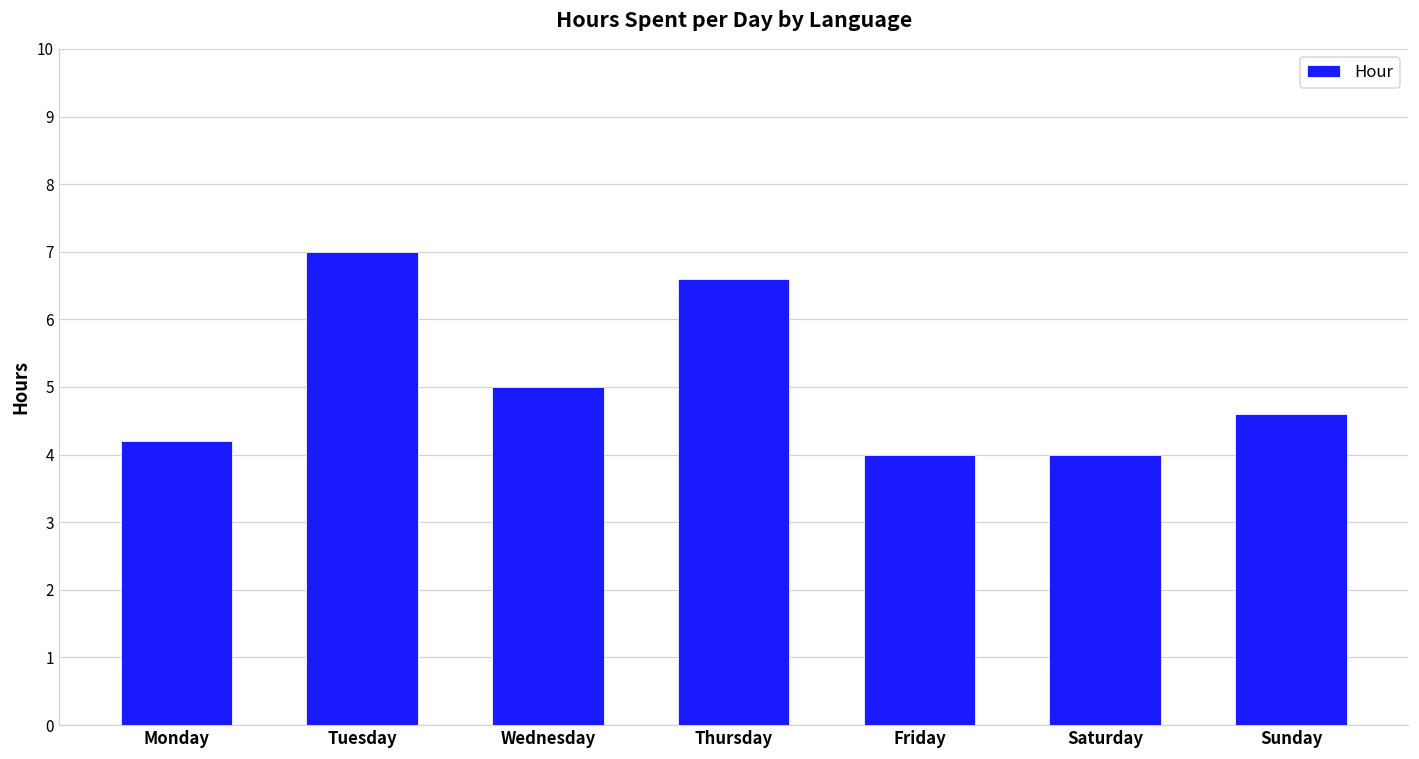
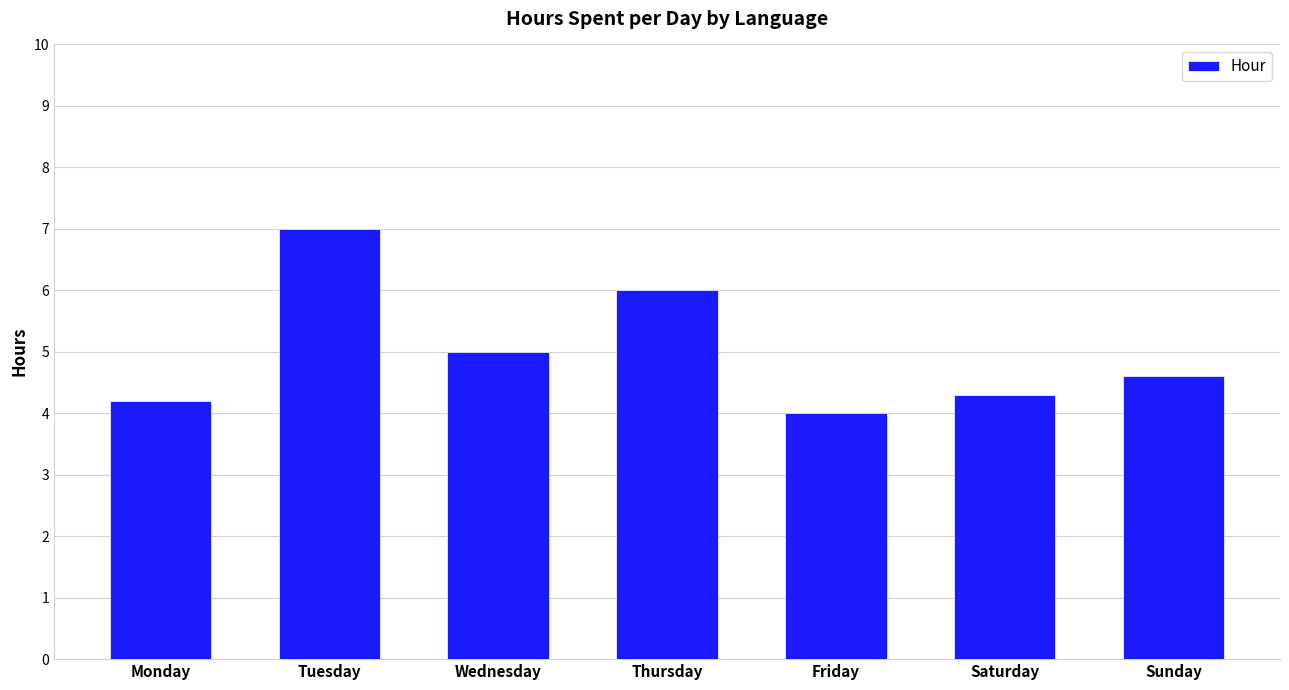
Thursday: 6.6 -> 6.0
Saturday: 4.0 -> 4.3
